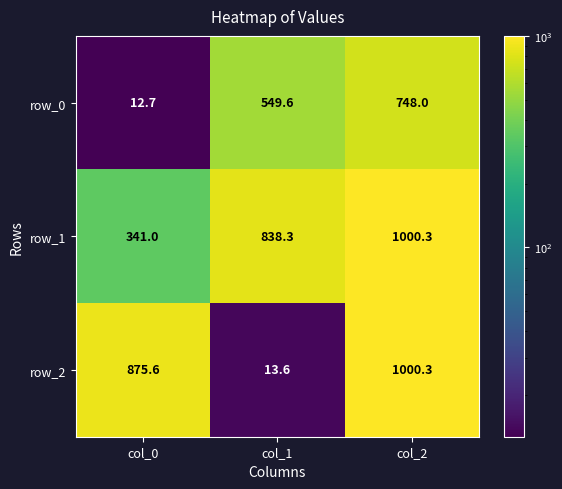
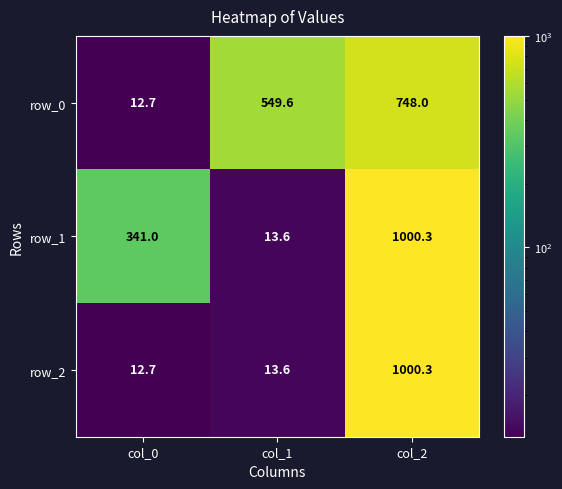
row_1, col_1: 838.3 -> 13.6
row_2, col_0: 875.6 -> 12.7
